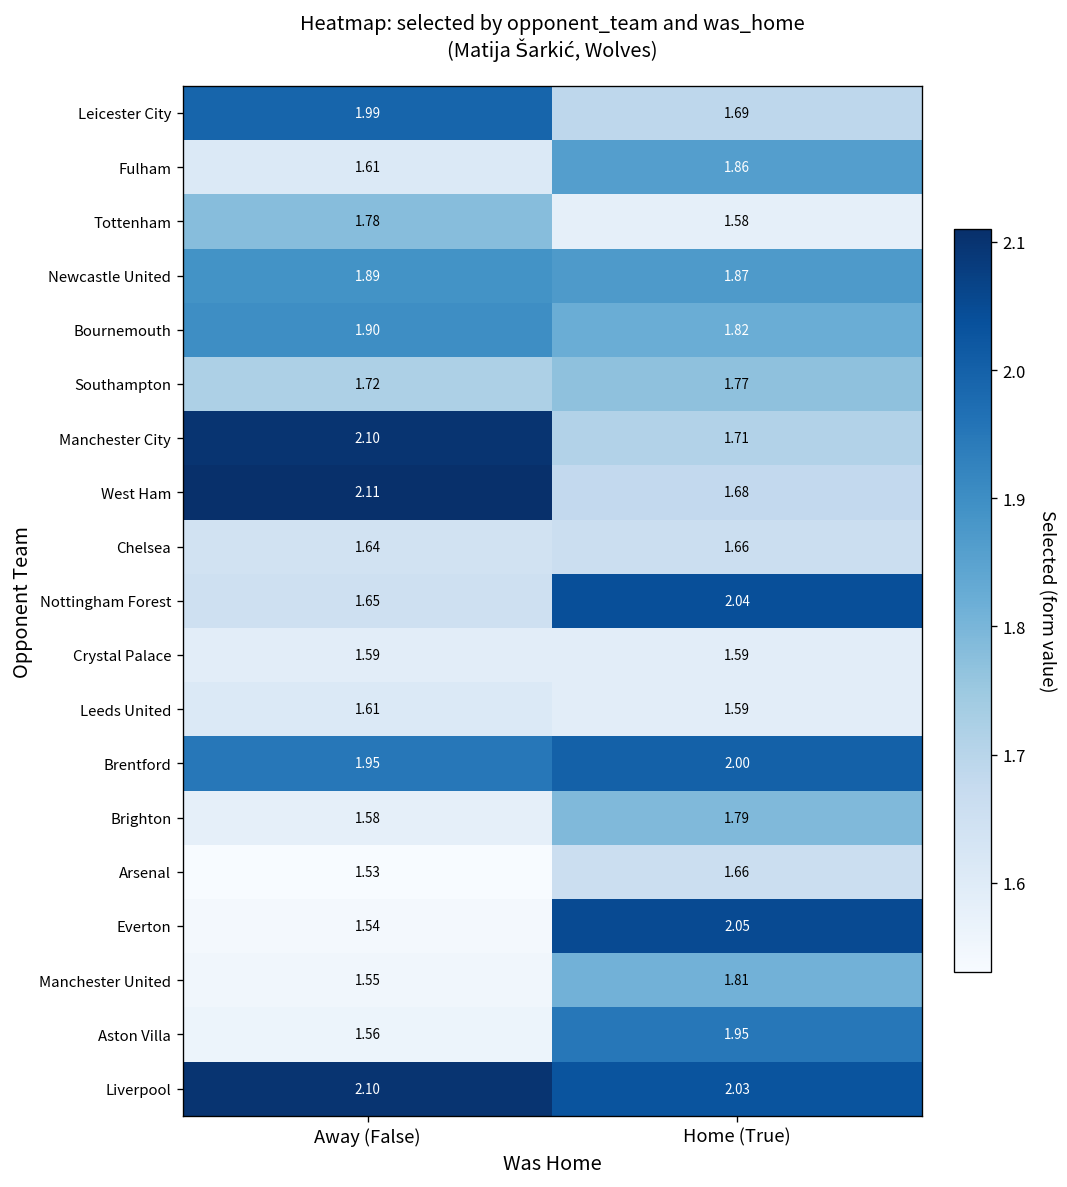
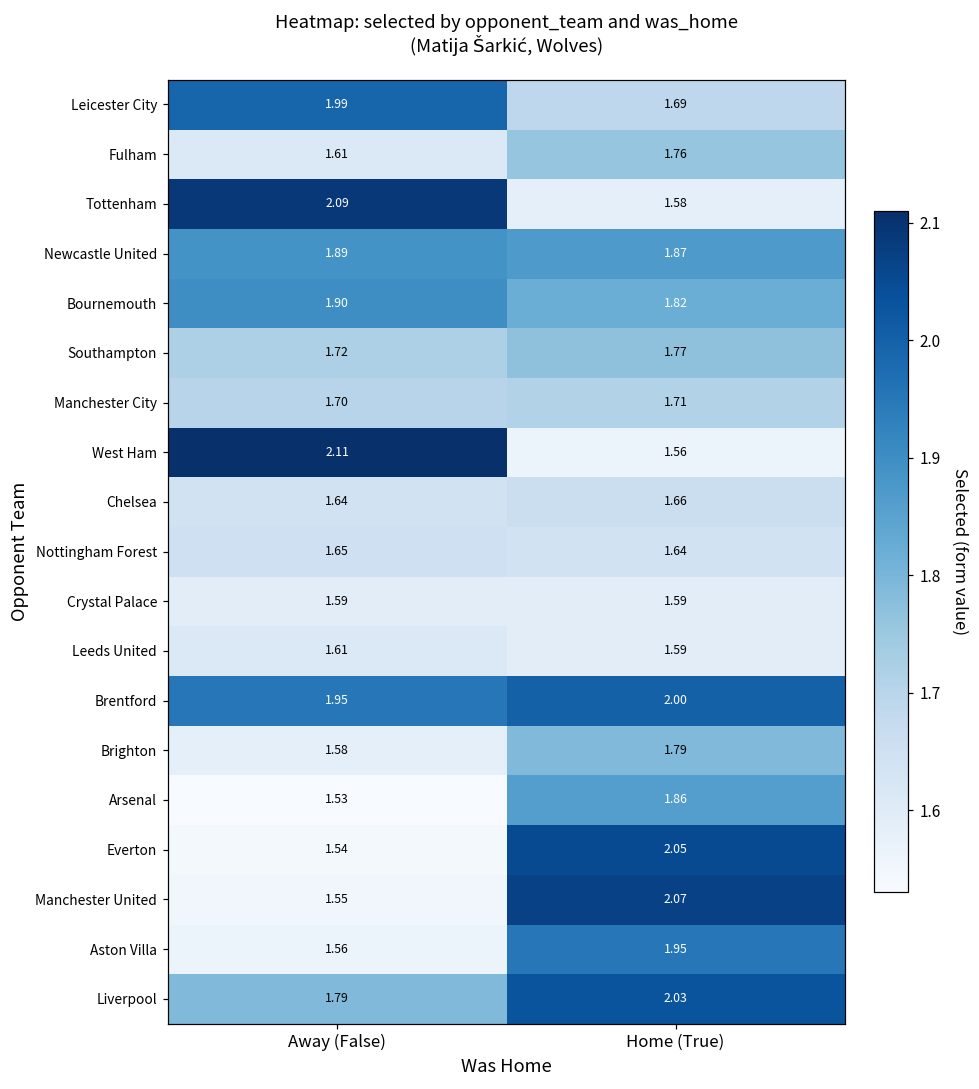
Fulham, Home (True): 1.86 -> 1.76
Tottenham, Away (False): 1.78 -> 2.09
Manchester City, Away (False): 2.10 -> 1.70
West Ham, Home (True): 1.68 -> 1.56
Nottingham Forest, Home (True): 2.04 -> 1.64
Arsenal, Home (True): 1.66 -> 1.86
Manchester United, Home (True): 1.81 -> 2.07
Liverpool, Away (False): 2.10 -> 1.79
